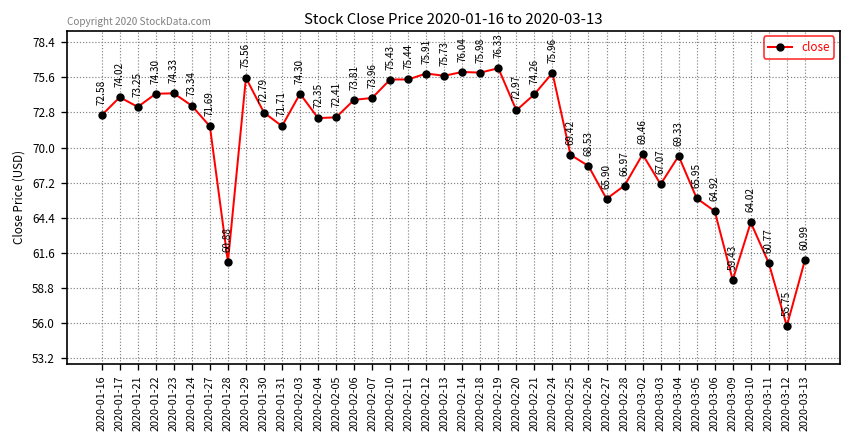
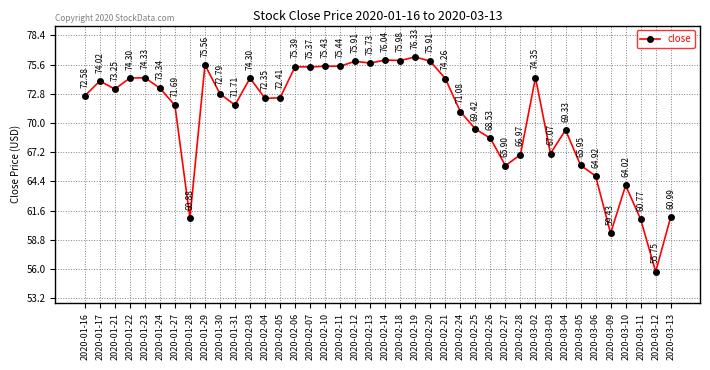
2020-02-06: 73.81 -> 75.39
2020-02-07: 73.96 -> 75.37
2020-02-20: 72.97 -> 75.91
2020-02-24: 75.96 -> 71.08
2020-03-02: 69.46 -> 74.35
